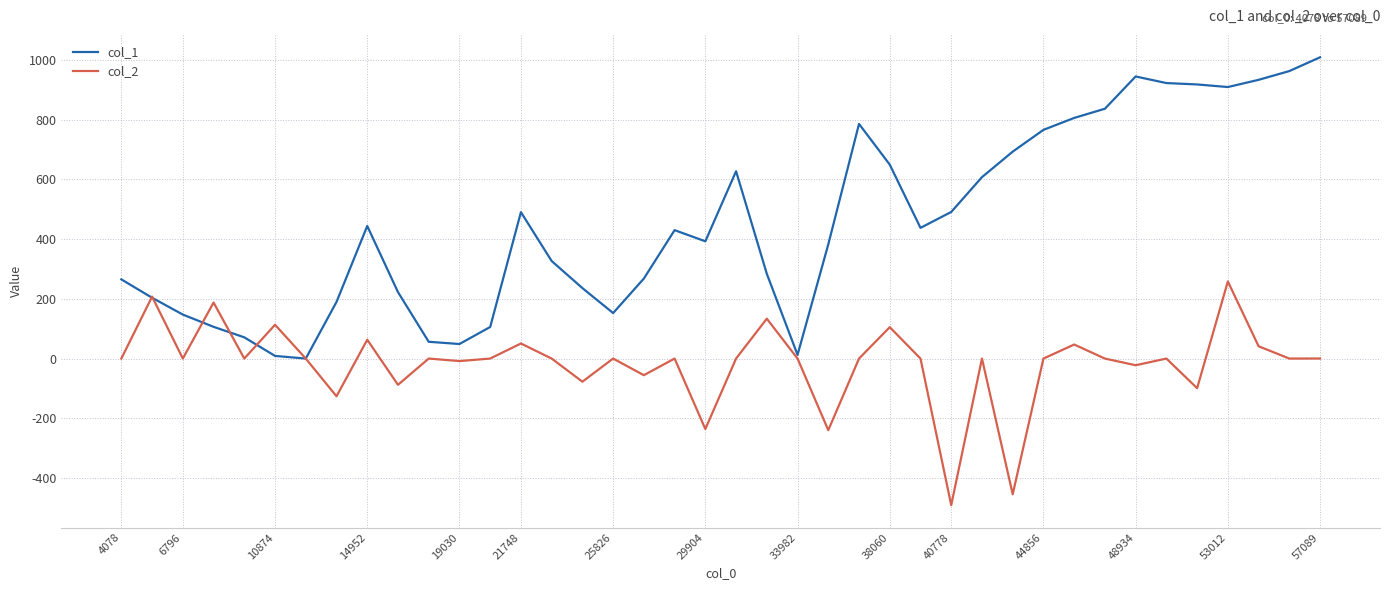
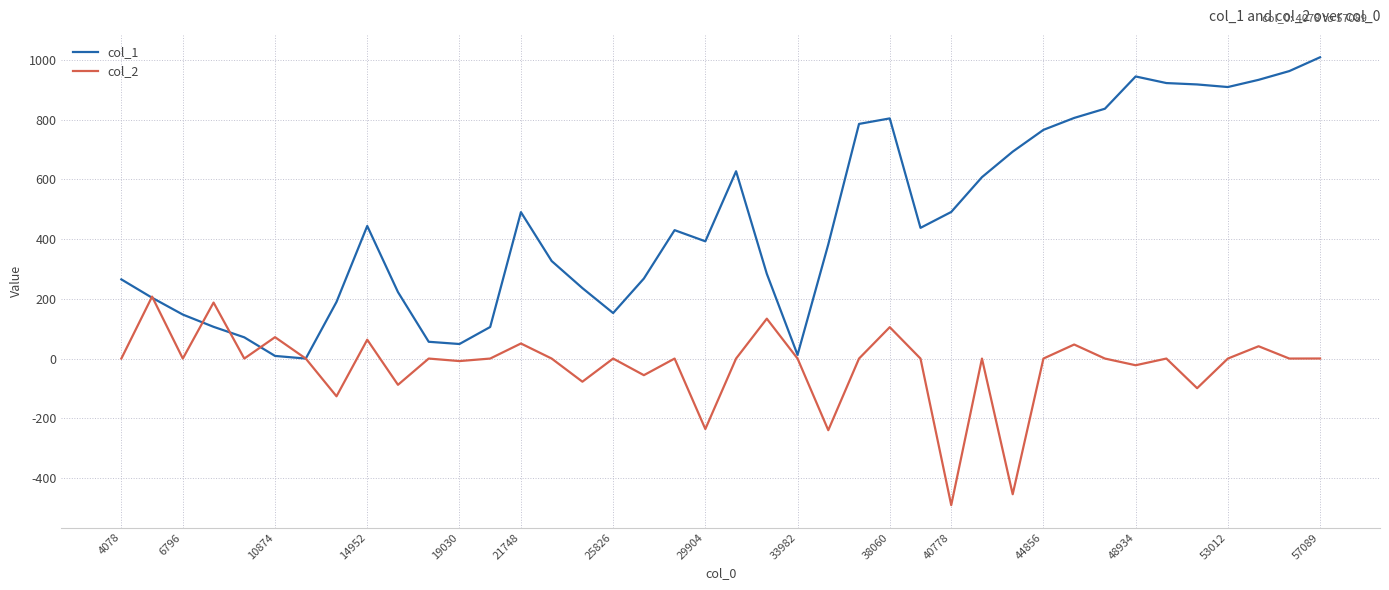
col_2, 10874: 110 -> 70
col_1, 38060: 650 -> 800
col_2, 53012: 260 -> 0
